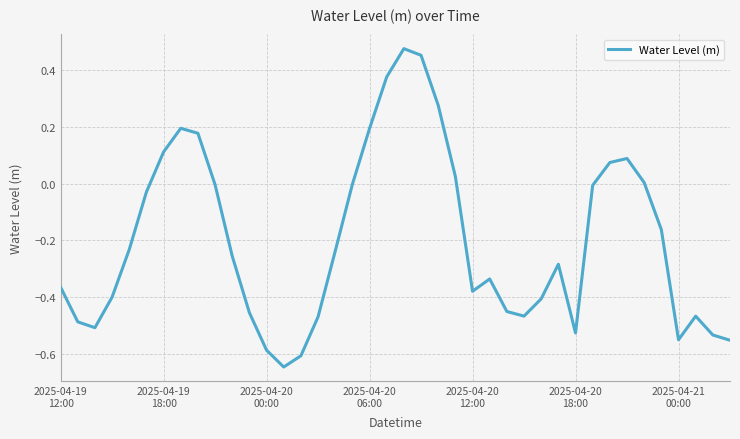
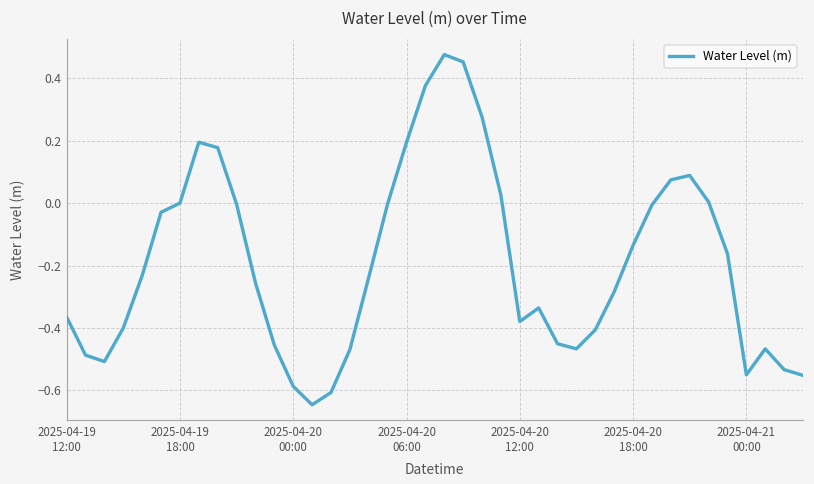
2025-04-19 18:00: 0.11 -> 0.00
2025-04-20 18:00: -0.53 -> -0.14
